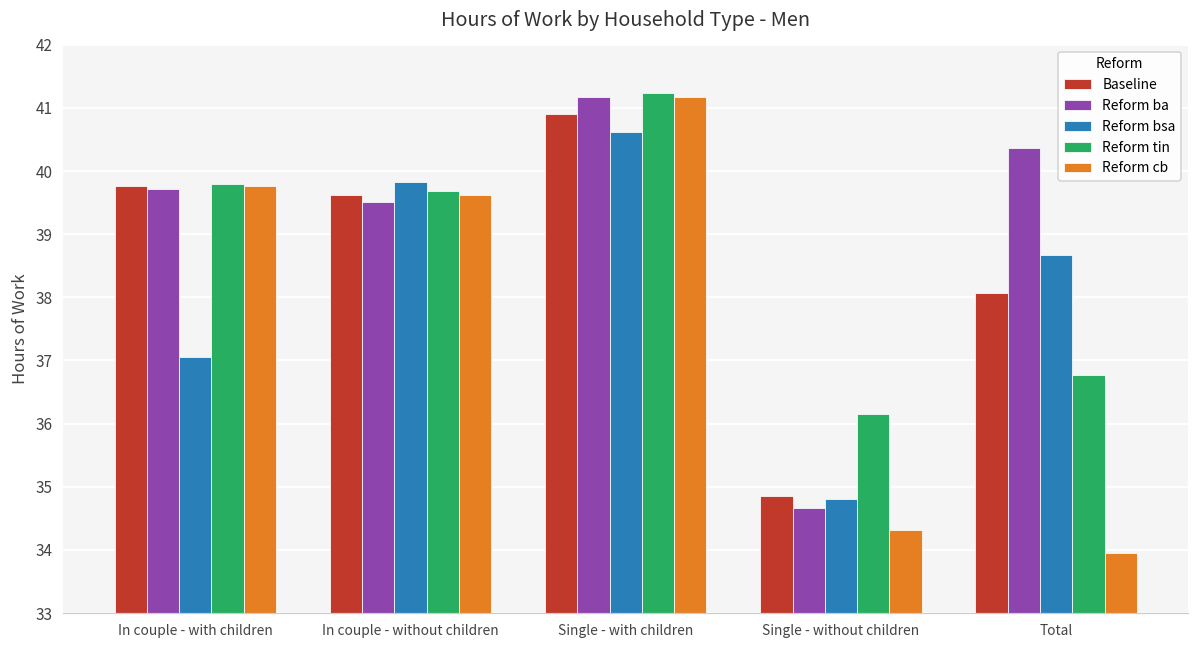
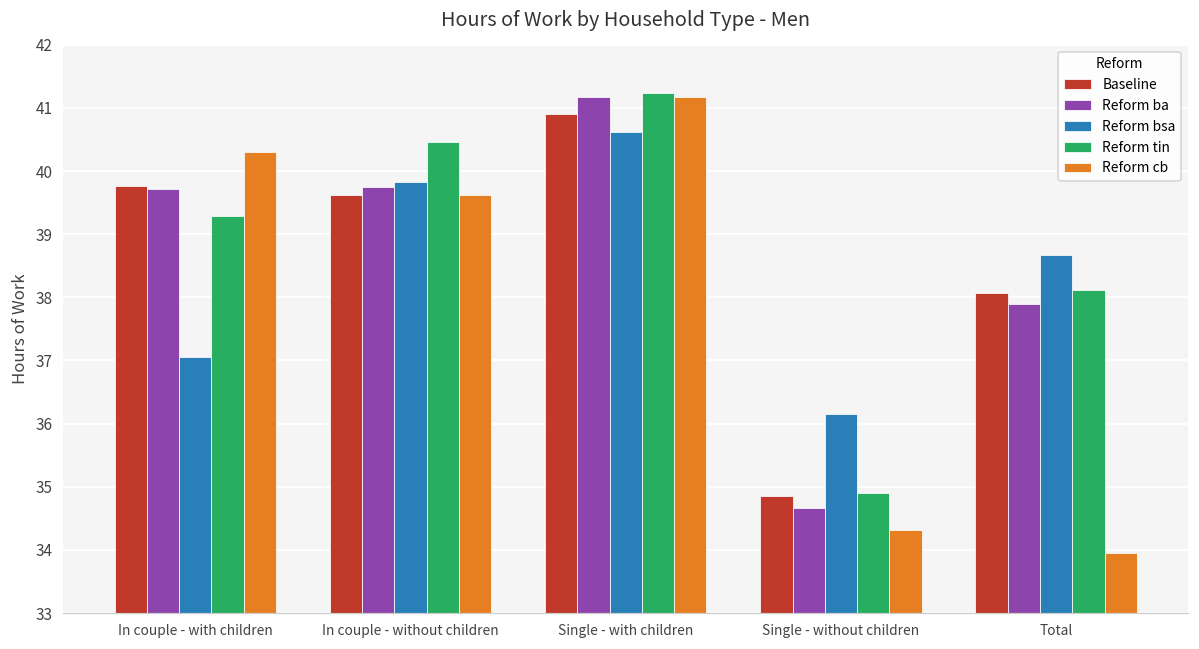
Reform tin, In couple - with children: 39.8 -> 39.3
Reform cb, In couple - with children: 39.8 -> 40.3
Reform ba, In couple - without children: 39.5 -> 39.7
Reform tin, In couple - without children: 39.7 -> 40.5
Reform bsa, Single - without children: 34.8 -> 36.2
Reform tin, Single - without children: 36.1 -> 34.9
Reform ba, Total: 40.4 -> 37.9
Reform tin, Total: 36.8 -> 38.1
